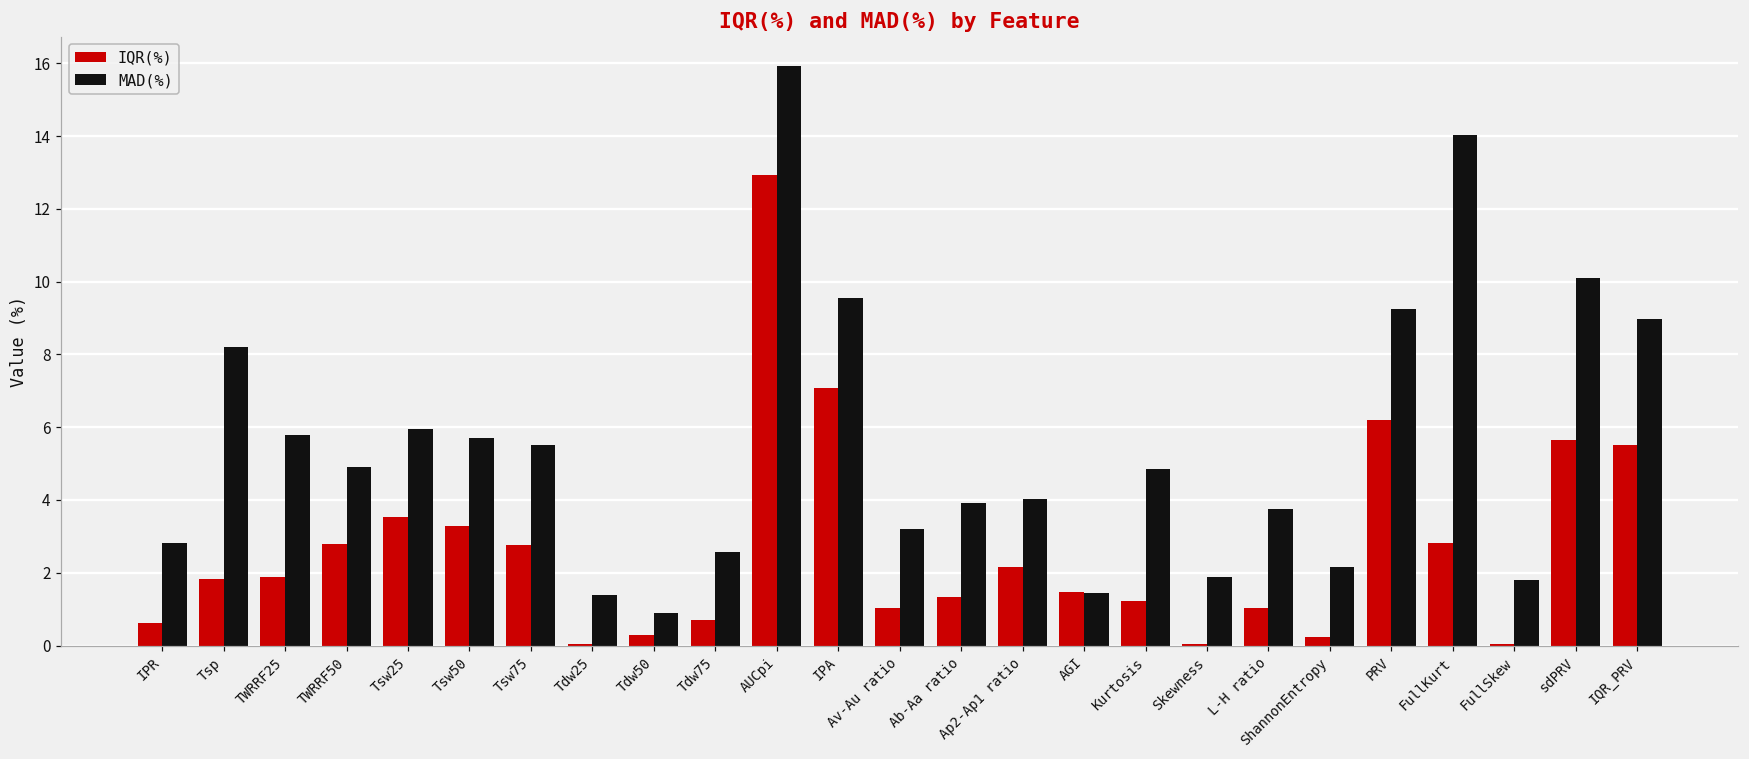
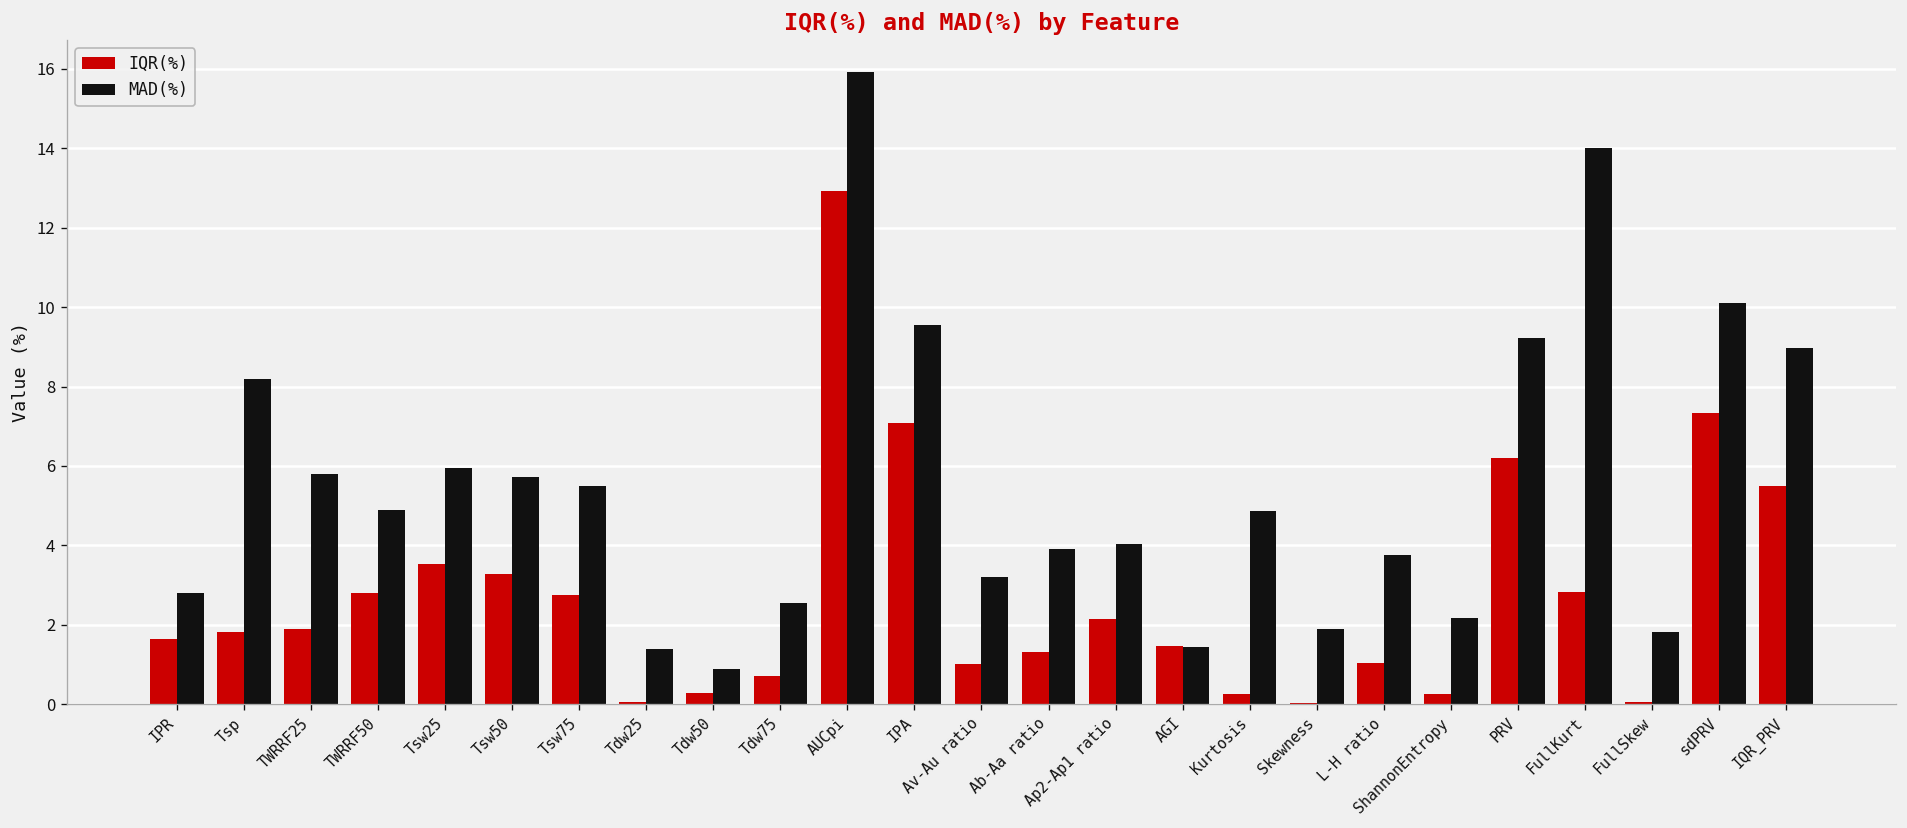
IQR(%), IPR: 0.6 -> 1.6
IQR(%), Kurtosis: 1.2 -> 0.3
IQR(%), sdPRV: 5.6 -> 7.3
